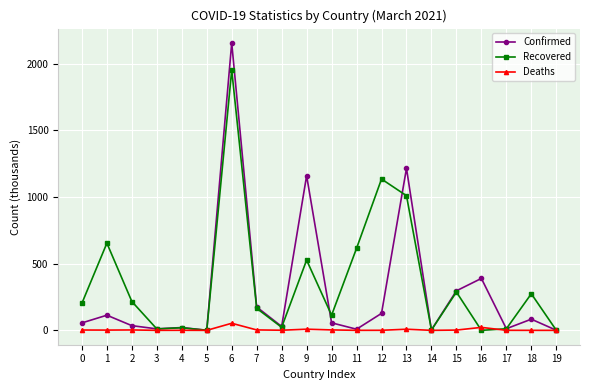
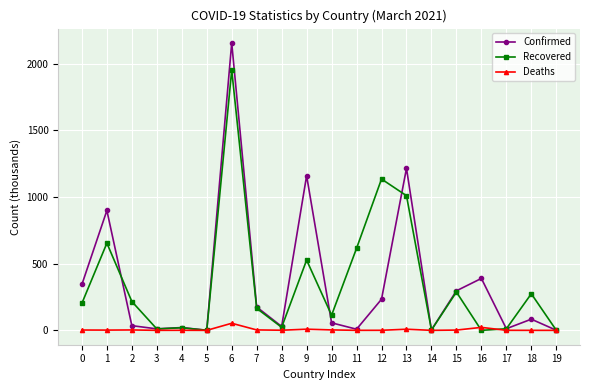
Confirmed, 0: 60 -> 340
Confirmed, 1: 110 -> 900
Confirmed, 12: 130 -> 230
